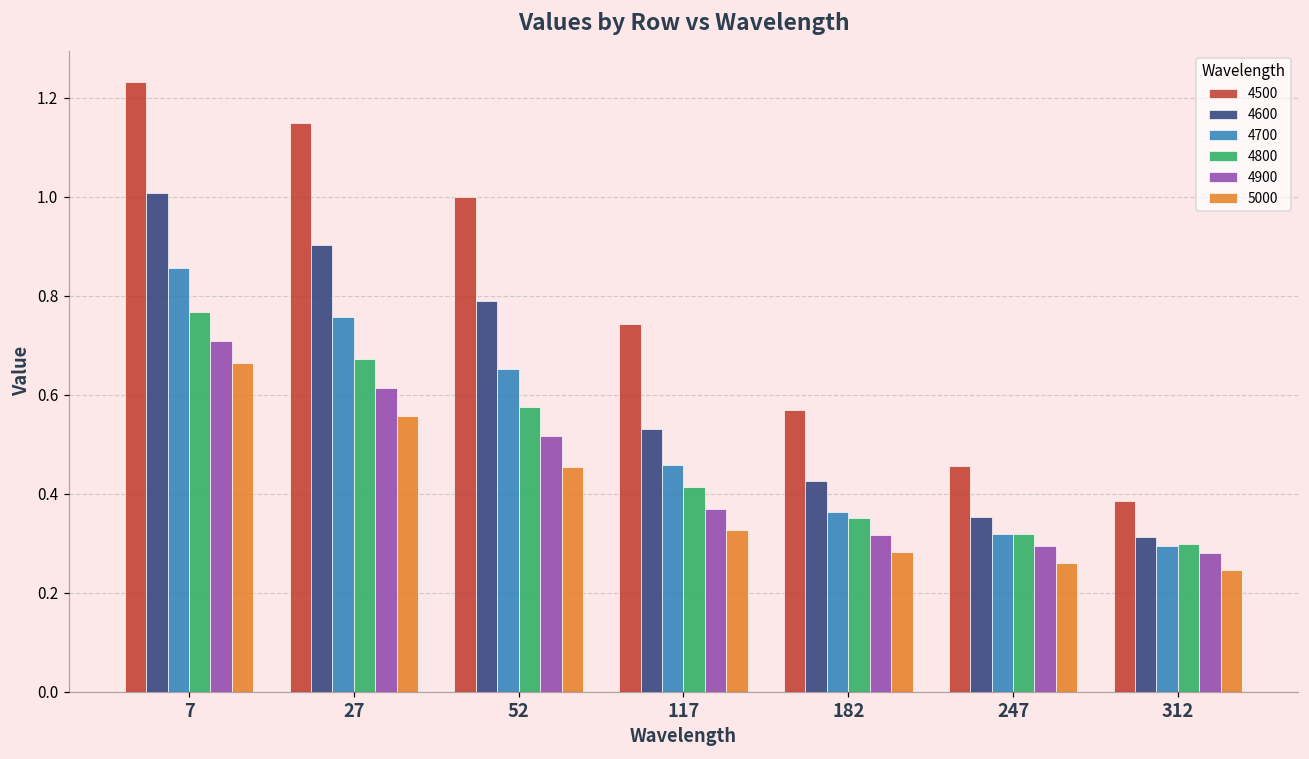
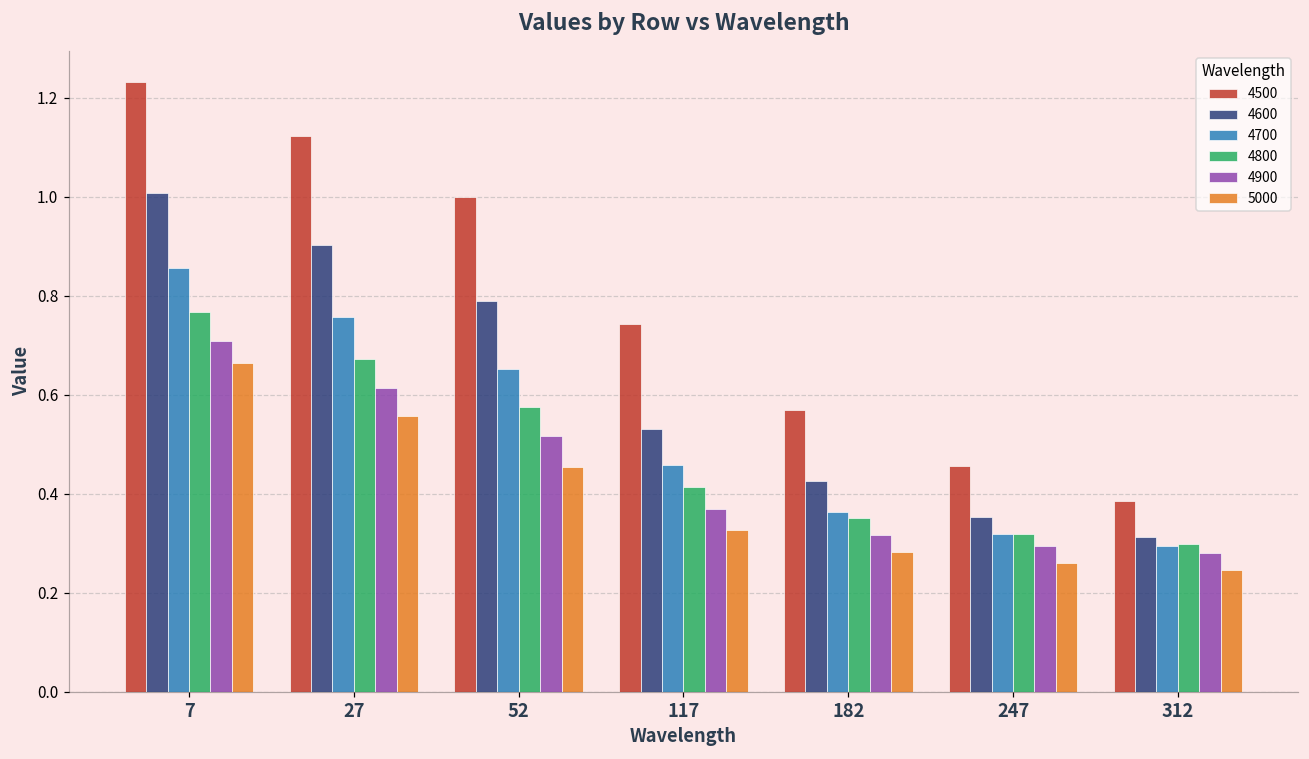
4500, 27: 1.15 -> 1.12
